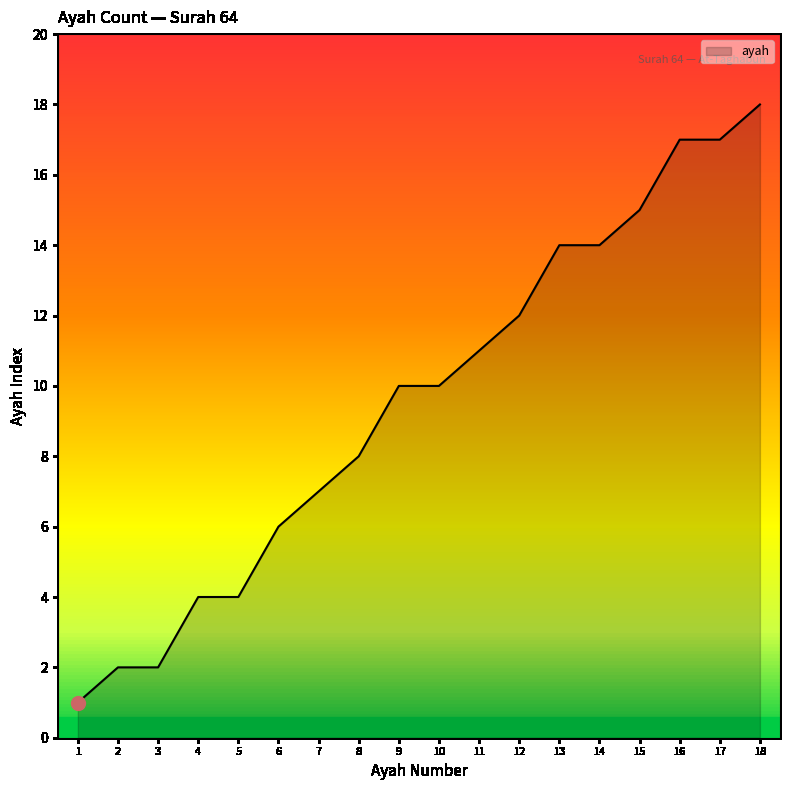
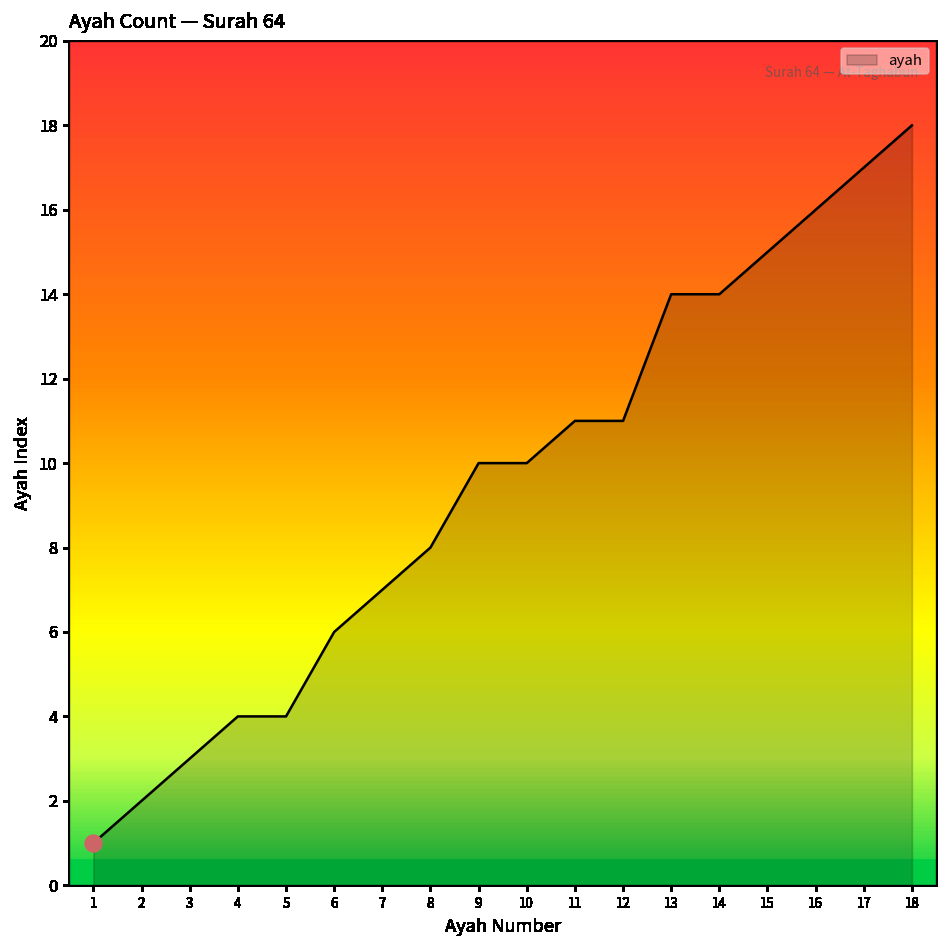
ayah, 3: 2 -> 3
ayah, 12: 12 -> 11
ayah, 16: 17 -> 16
